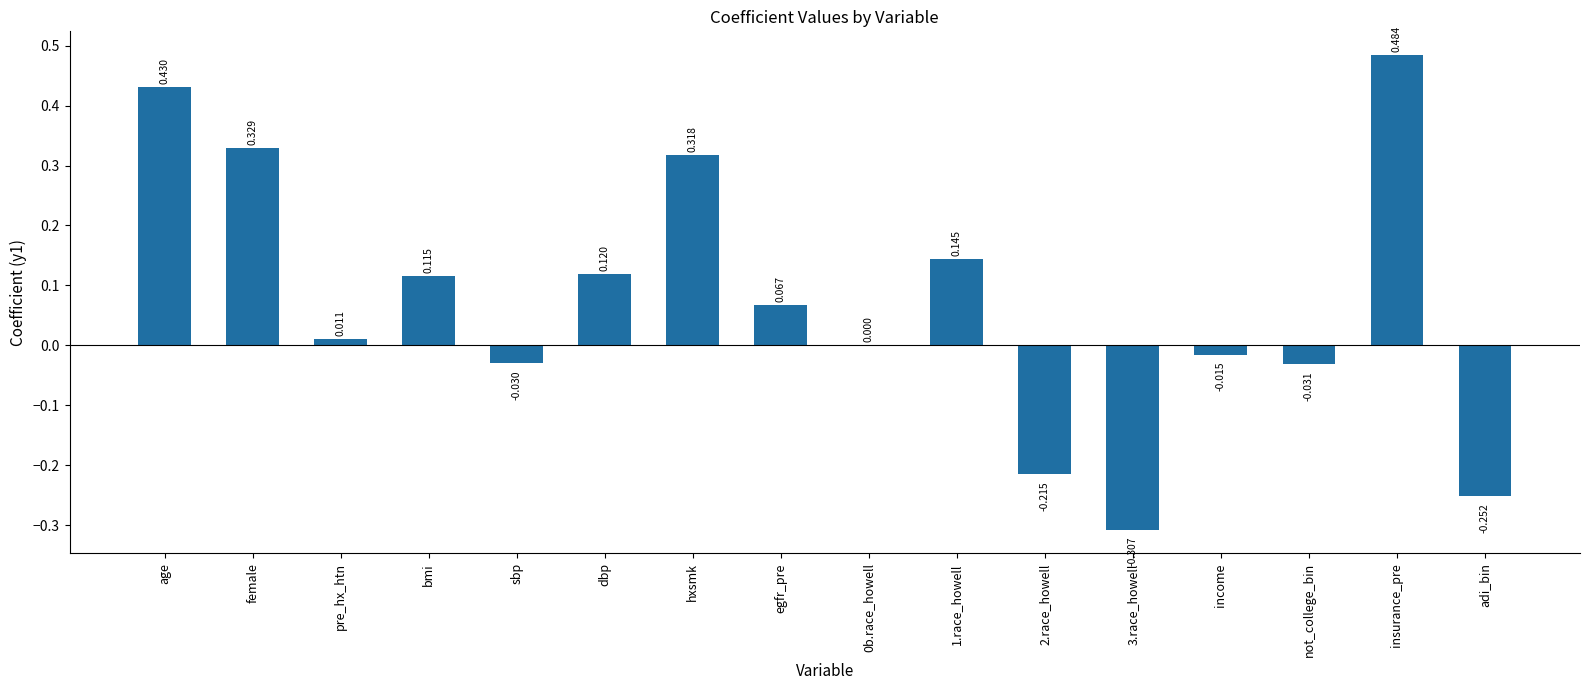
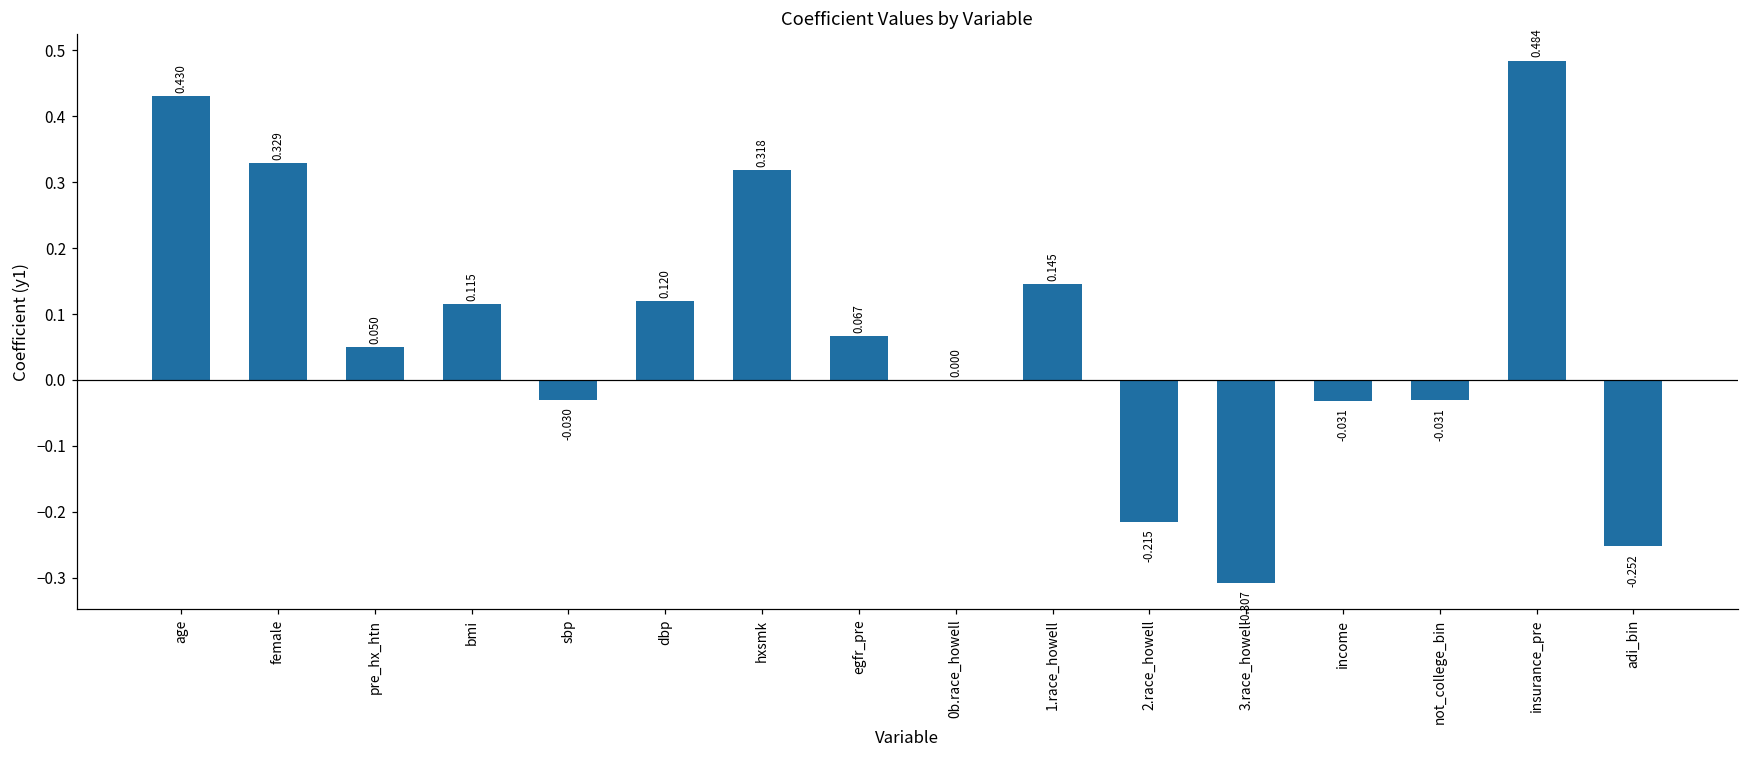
pre_hx_htn: 0.011 -> 0.050
income: -0.015 -> -0.031
